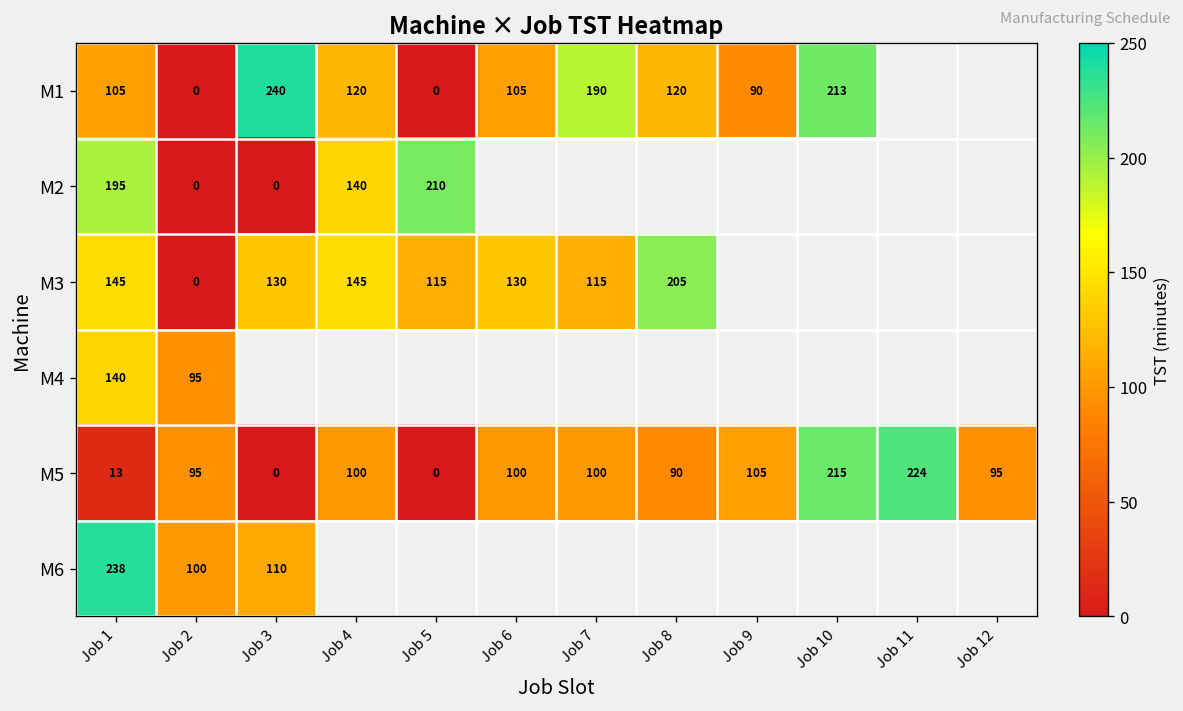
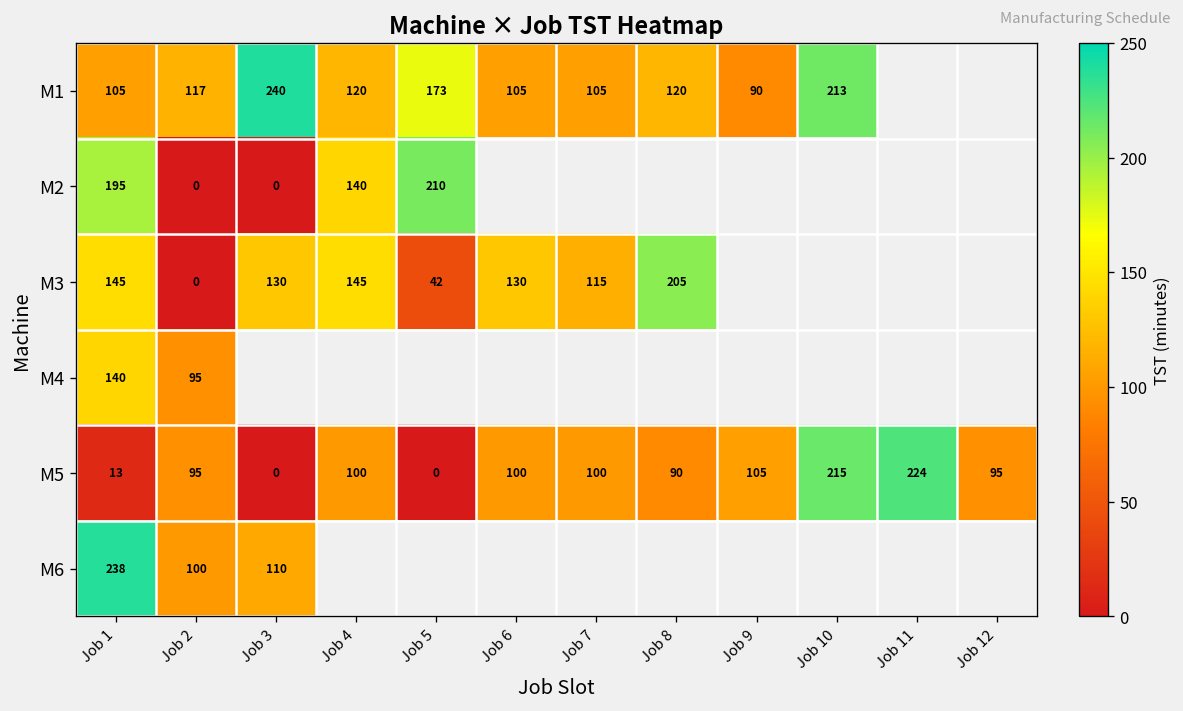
M1, Job 2: 0 -> 117
M1, Job 5: 0 -> 173
M1, Job 7: 190 -> 105
M3, Job 5: 115 -> 42
